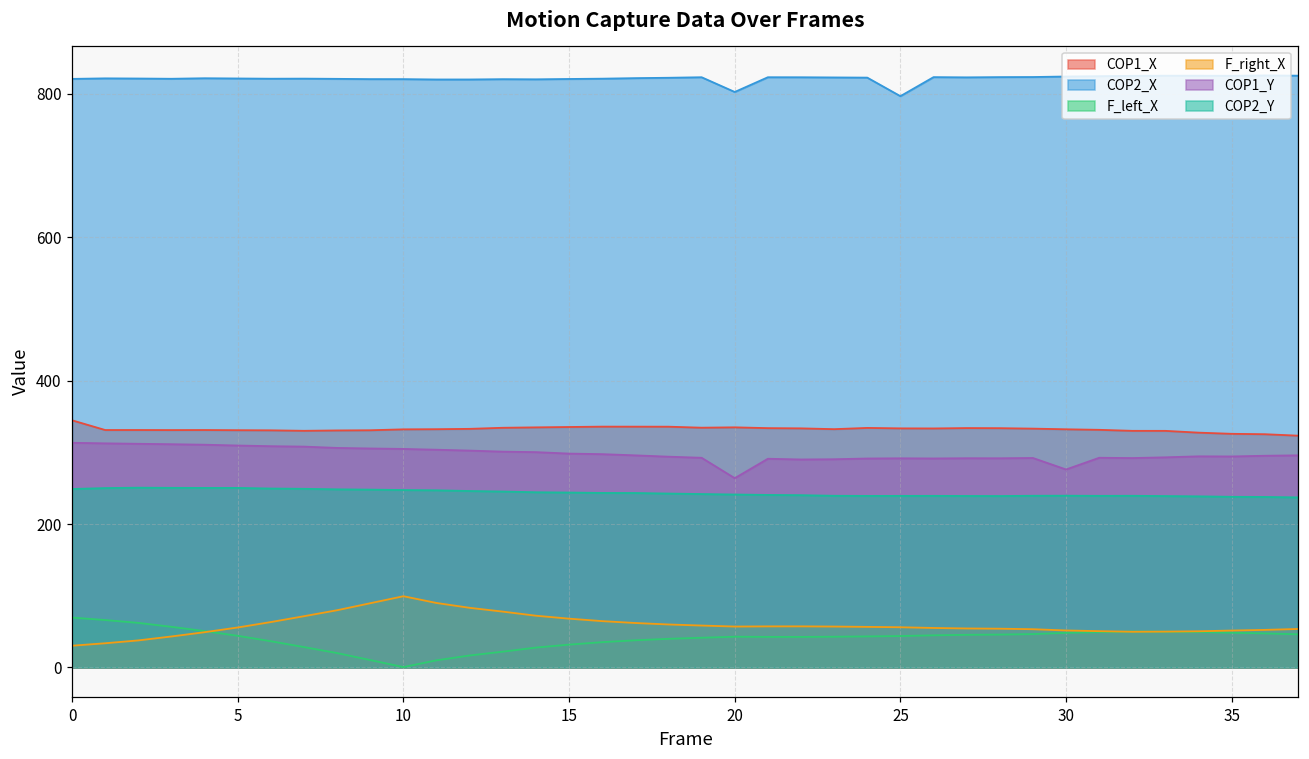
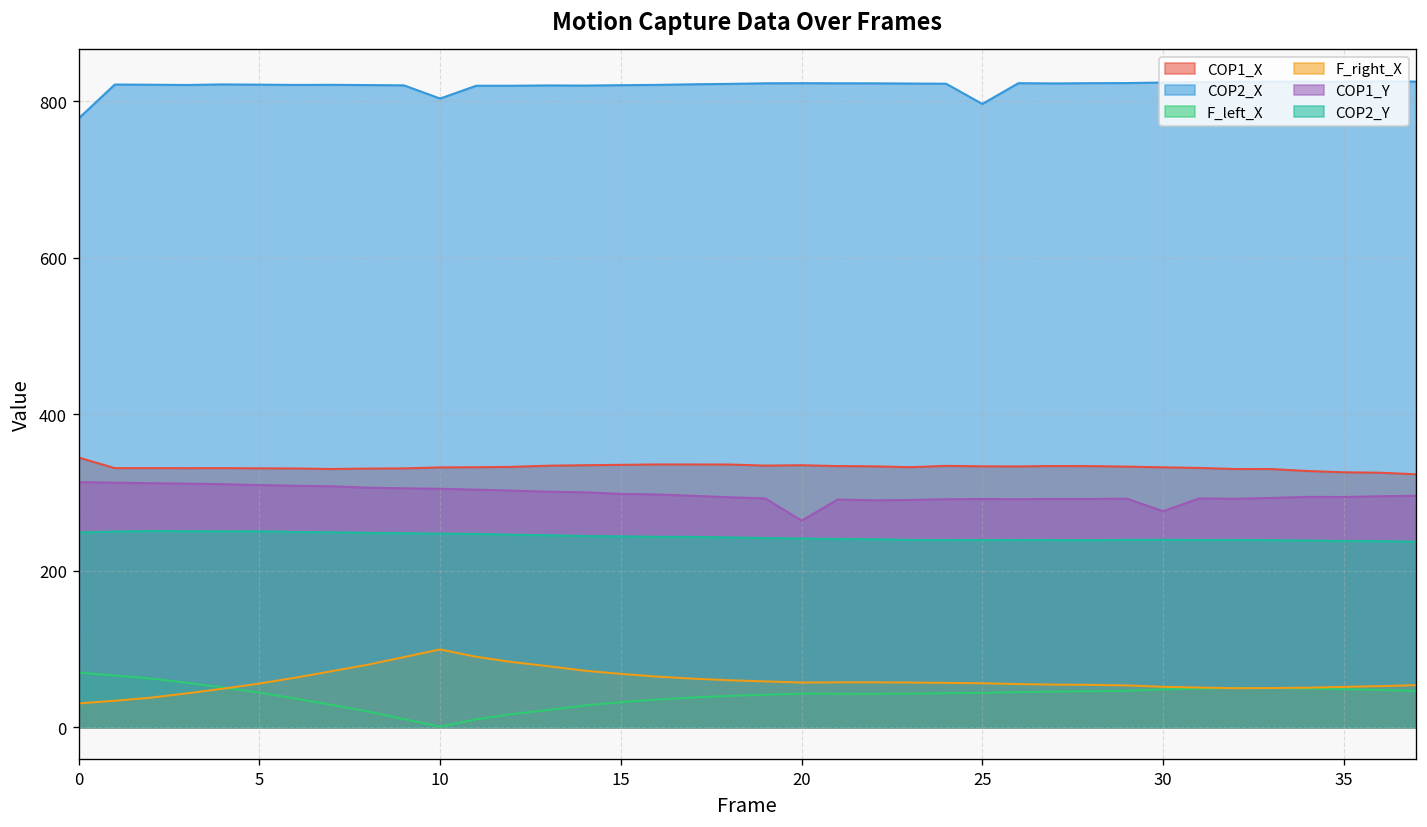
COP2_X, 0: 820 -> 780
COP2_X, 10: 820 -> 800
COP2_X, 20: 800 -> 820
